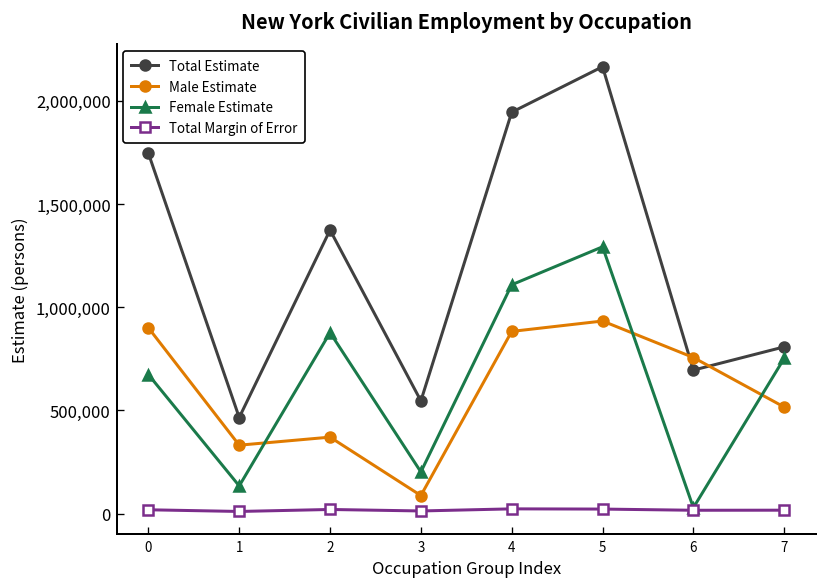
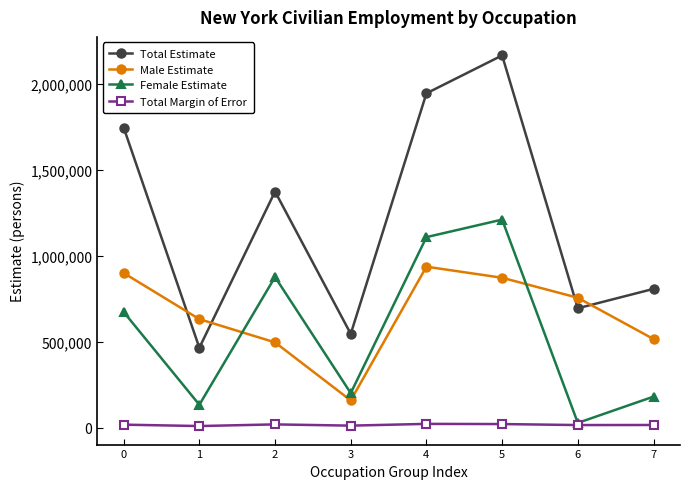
Male Estimate, 1: 330,000 -> 630,000
Male Estimate, 2: 370,000 -> 500,000
Male Estimate, 3: 90,000 -> 160,000
Male Estimate, 4: 880,000 -> 940,000
Male Estimate, 5: 930,000 -> 870,000
Female Estimate, 5: 1,290,000 -> 1,210,000
Female Estimate, 7: 750,000 -> 180,000
